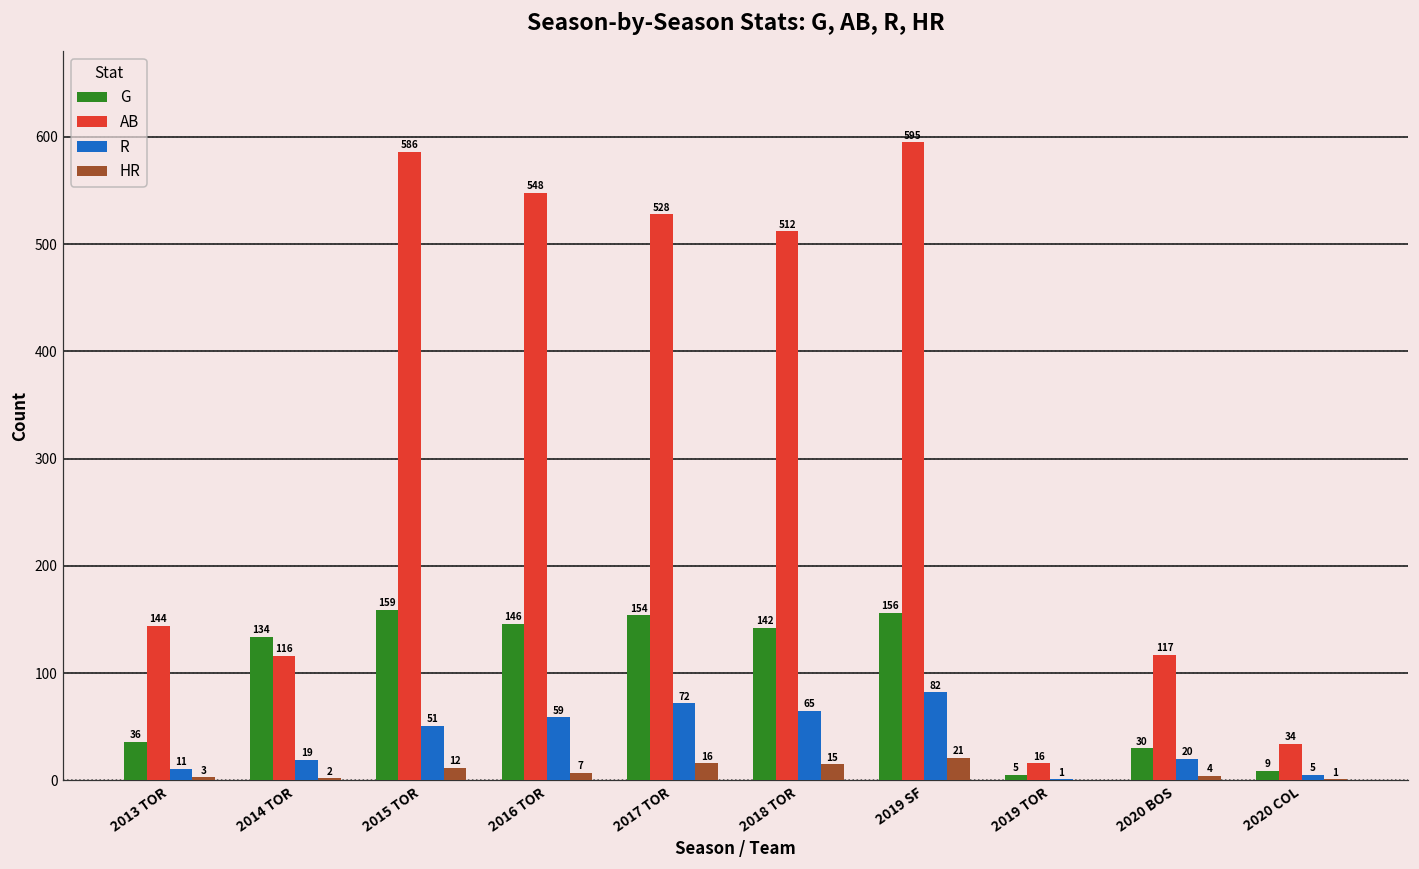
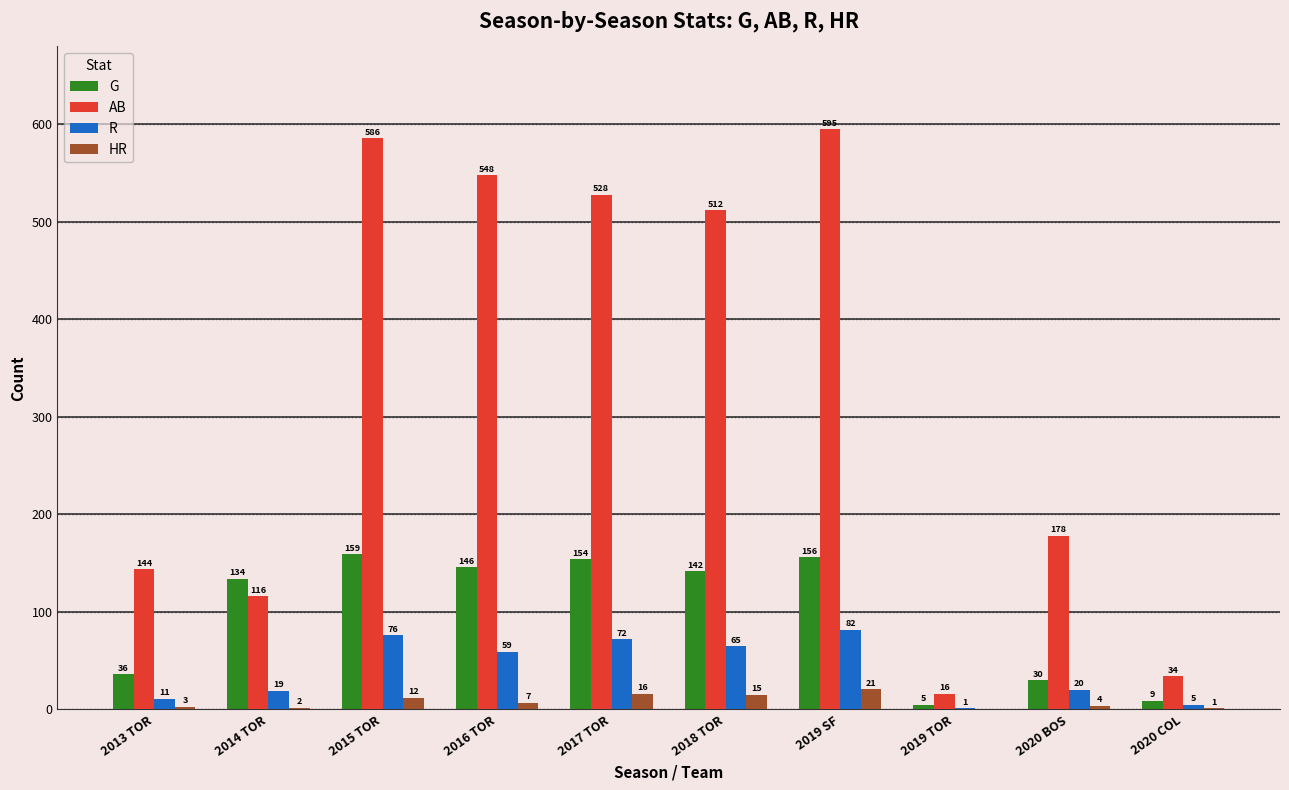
R, 2015 TOR: 51 -> 76
AB, 2020 BOS: 117 -> 178
